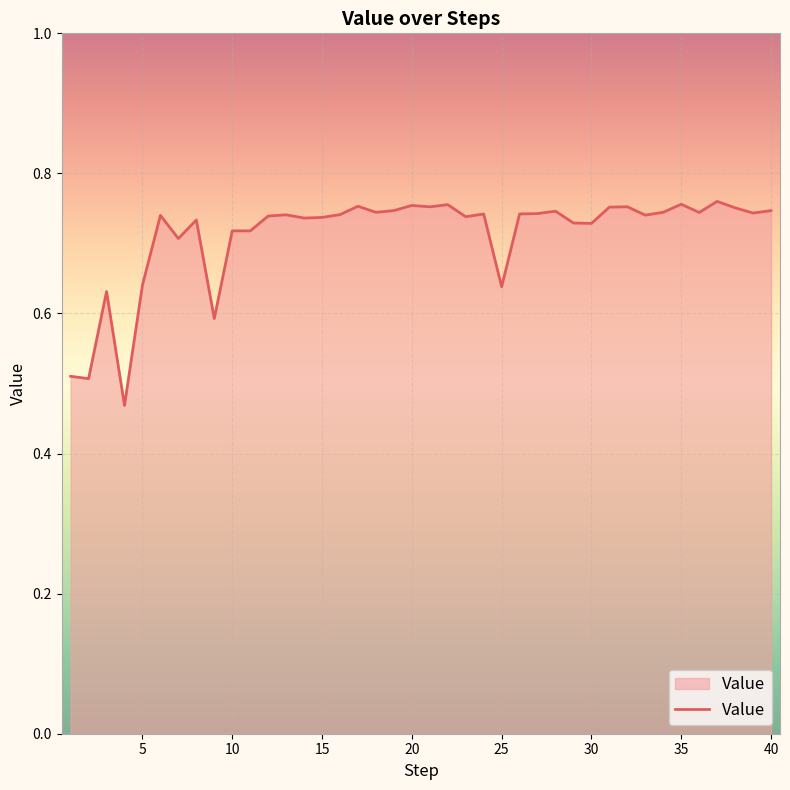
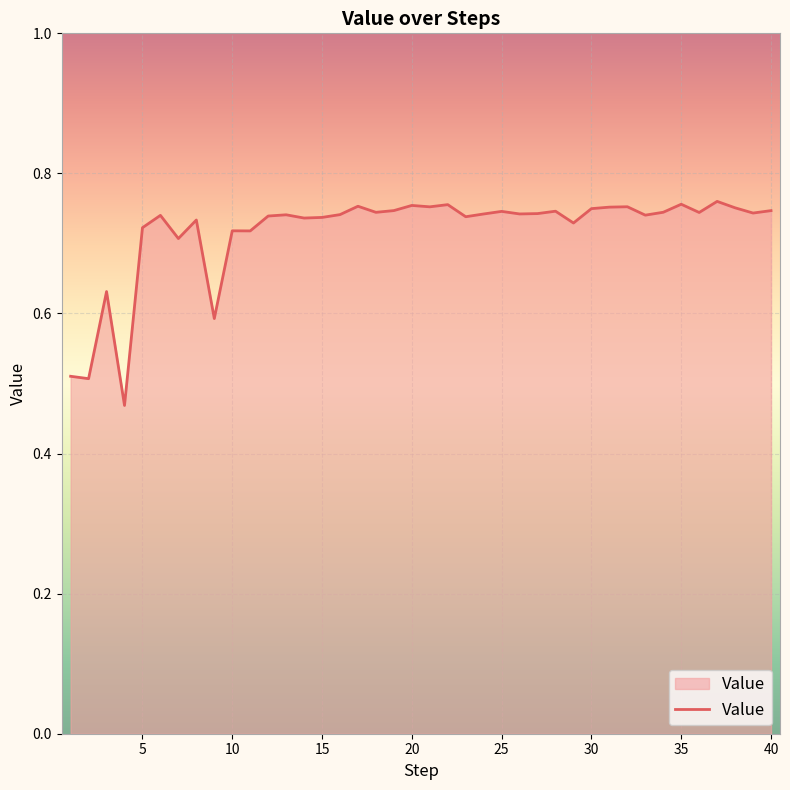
5: 0.64 -> 0.72
25: 0.64 -> 0.75
30: 0.73 -> 0.75
